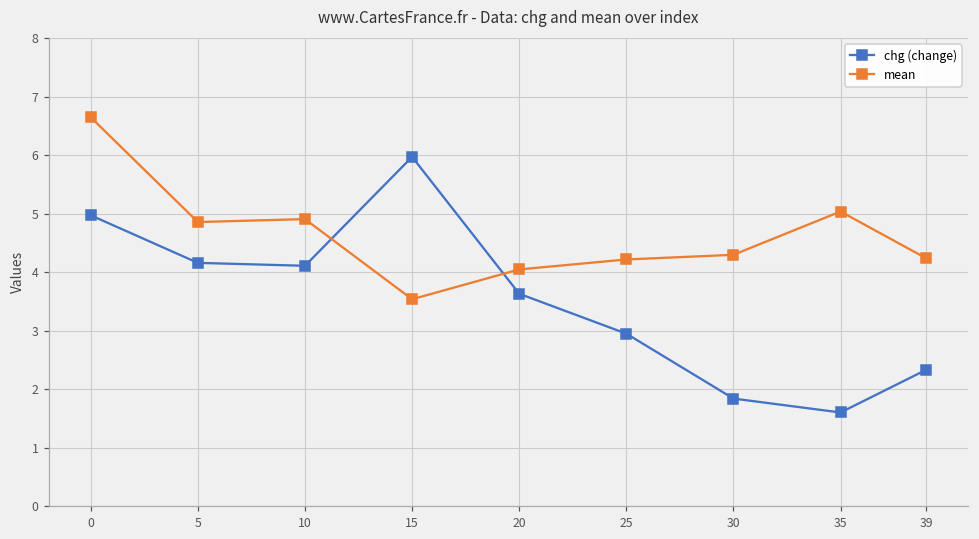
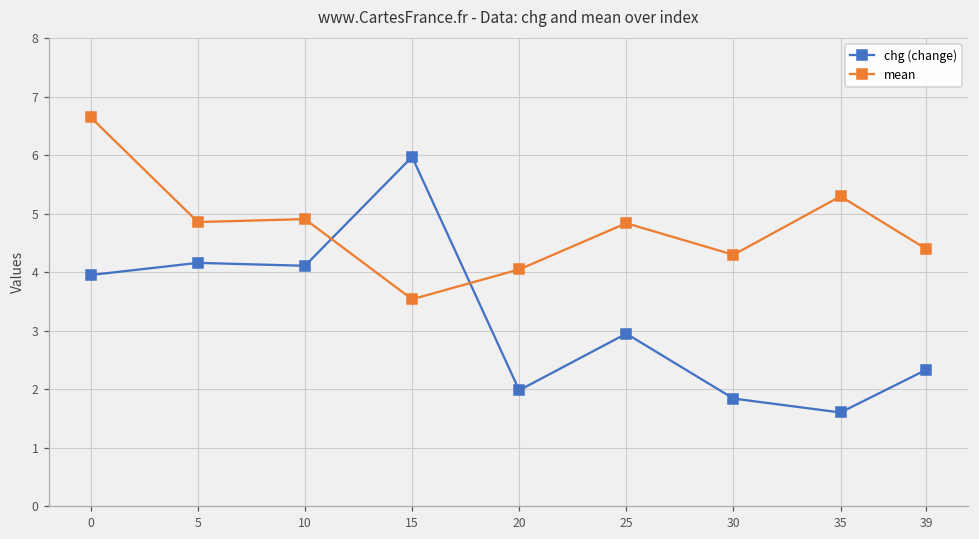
chg (change), 0: 5.0 -> 4.0
chg (change), 20: 3.6 -> 2.0
mean, 25: 4.2 -> 4.8
mean, 35: 5.0 -> 5.3
mean, 39: 4.2 -> 4.4
